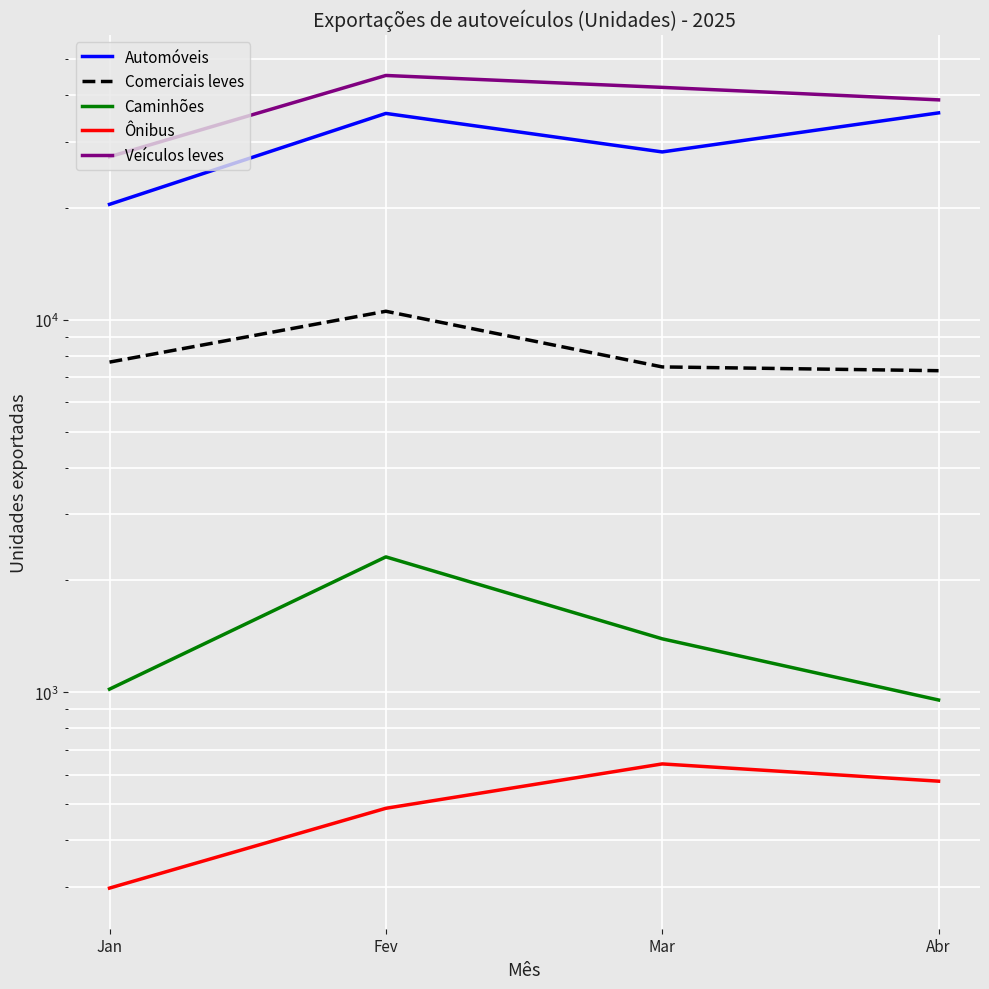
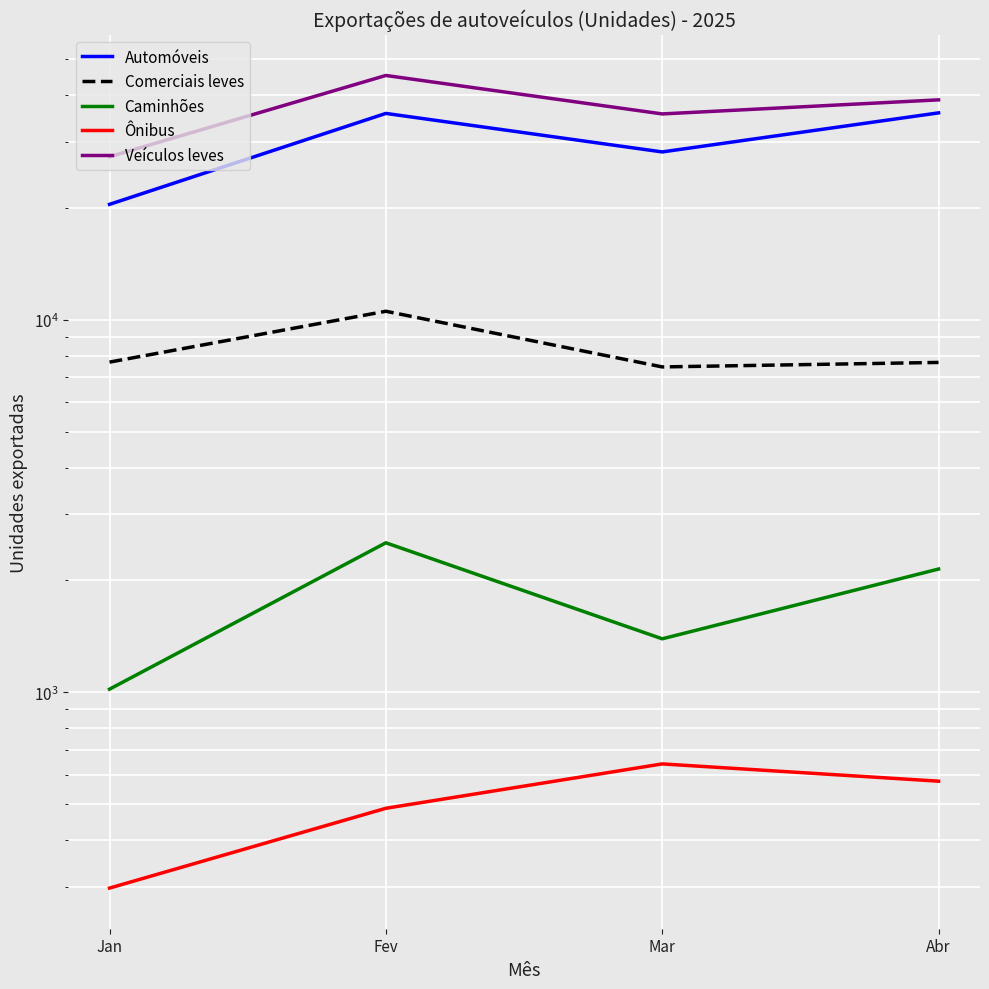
Caminhões, Fev: 2300 -> 2500
Veículos leves, Mar: 42000 -> 36000
Comerciais leves, Abr: 7300 -> 7700
Caminhões, Abr: 950 -> 2100
